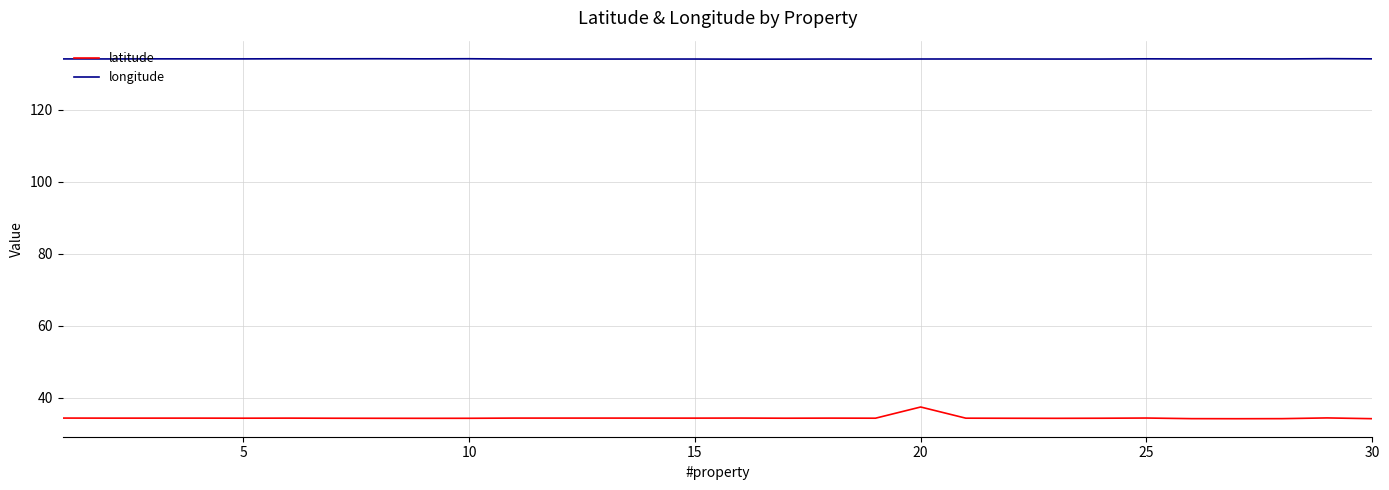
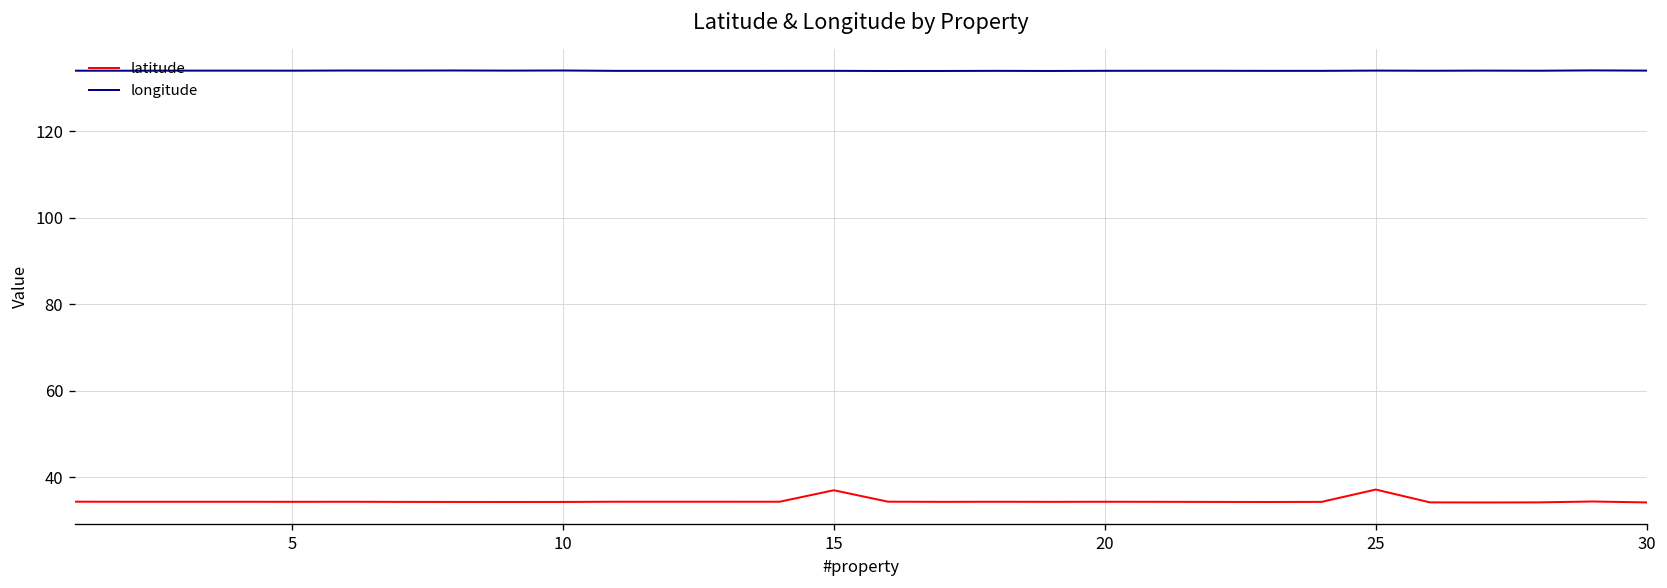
latitude, 15: 34 -> 37
latitude, 20: 37 -> 34
latitude, 25: 34 -> 37
